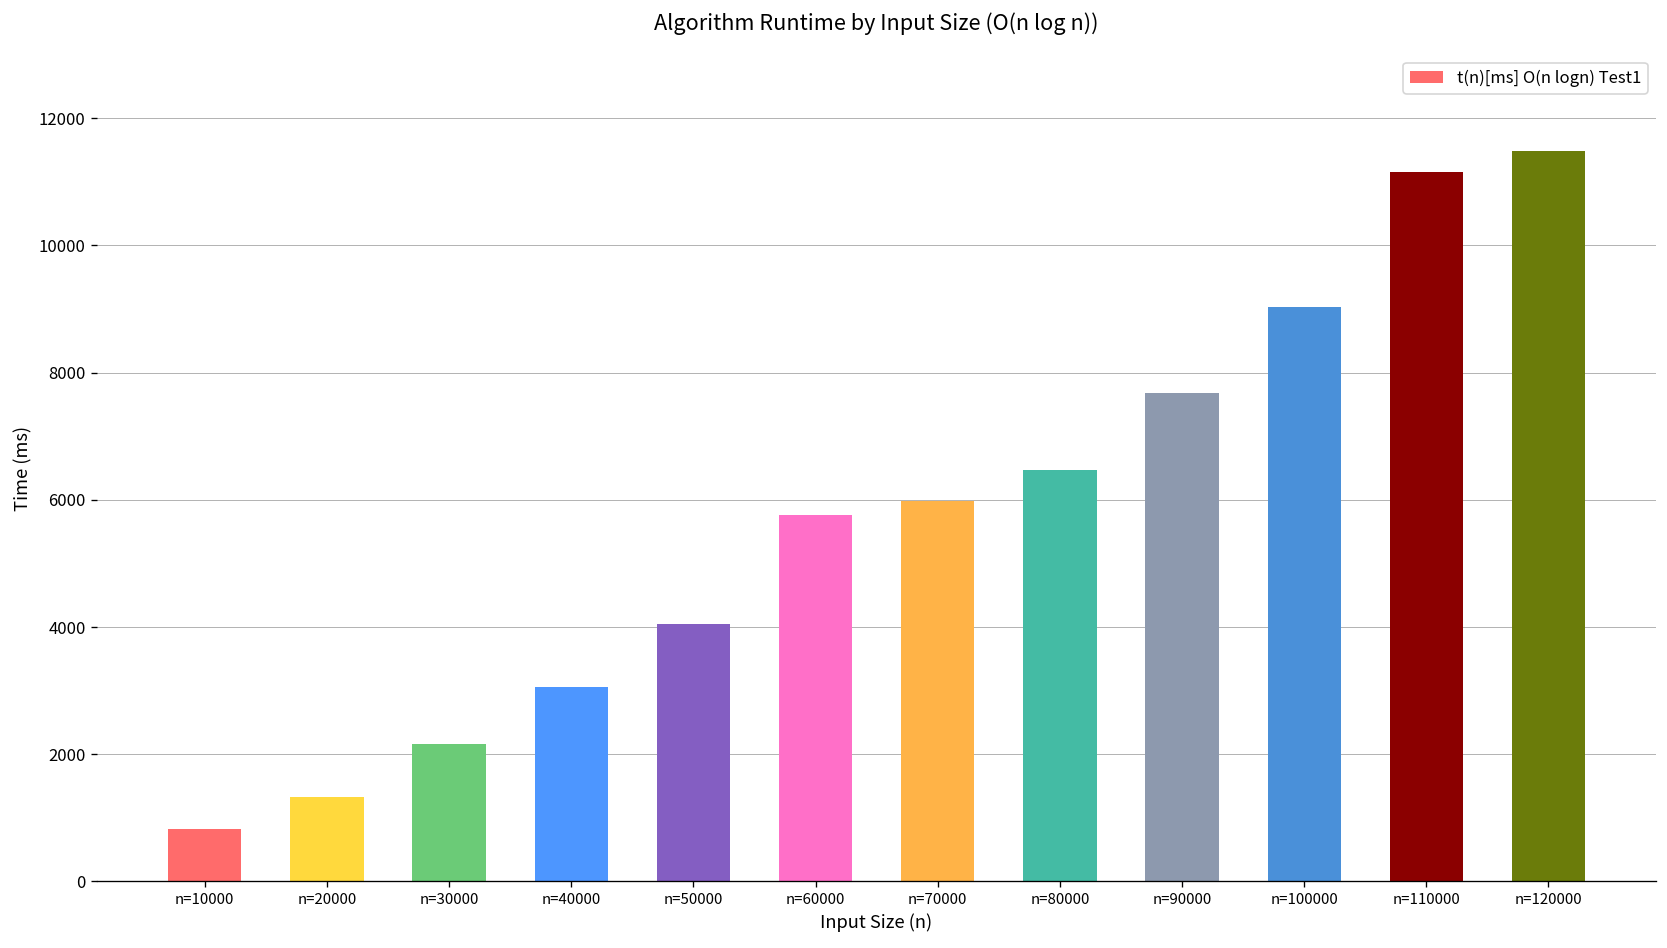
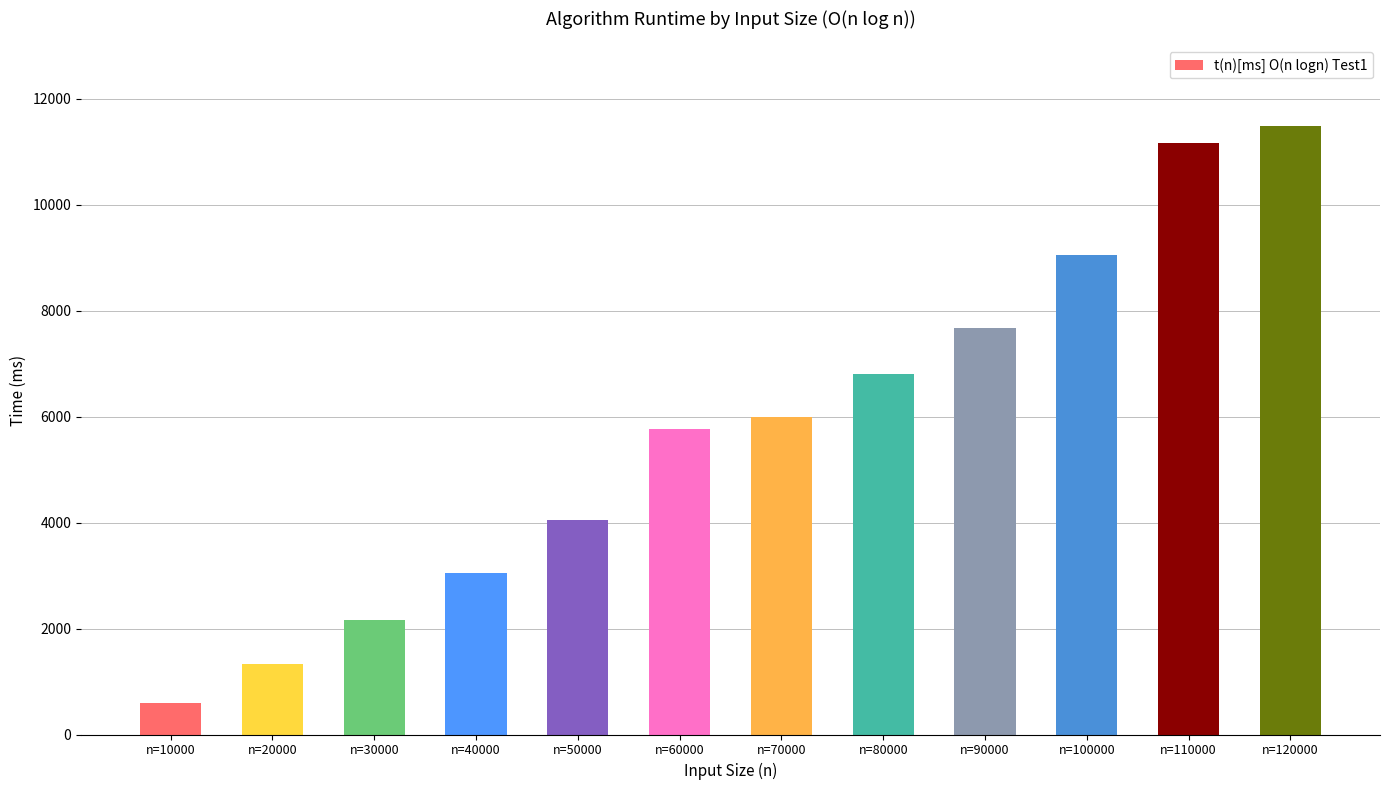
n=10000: 800 -> 600
n=80000: 6500 -> 6800
